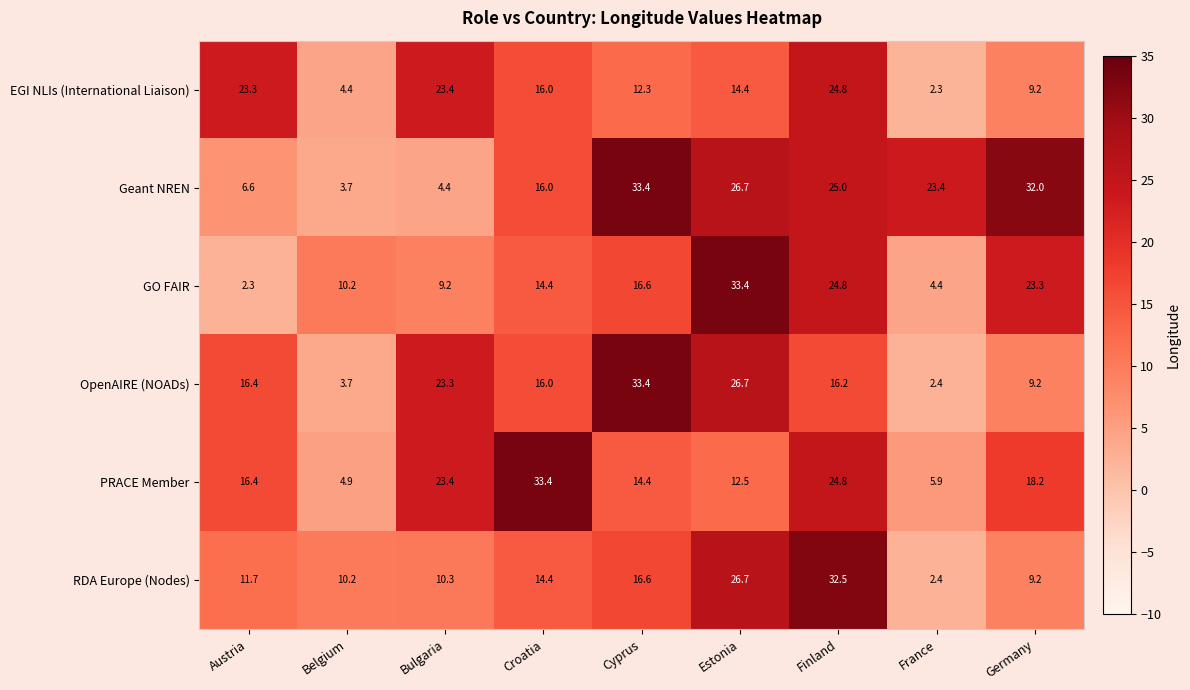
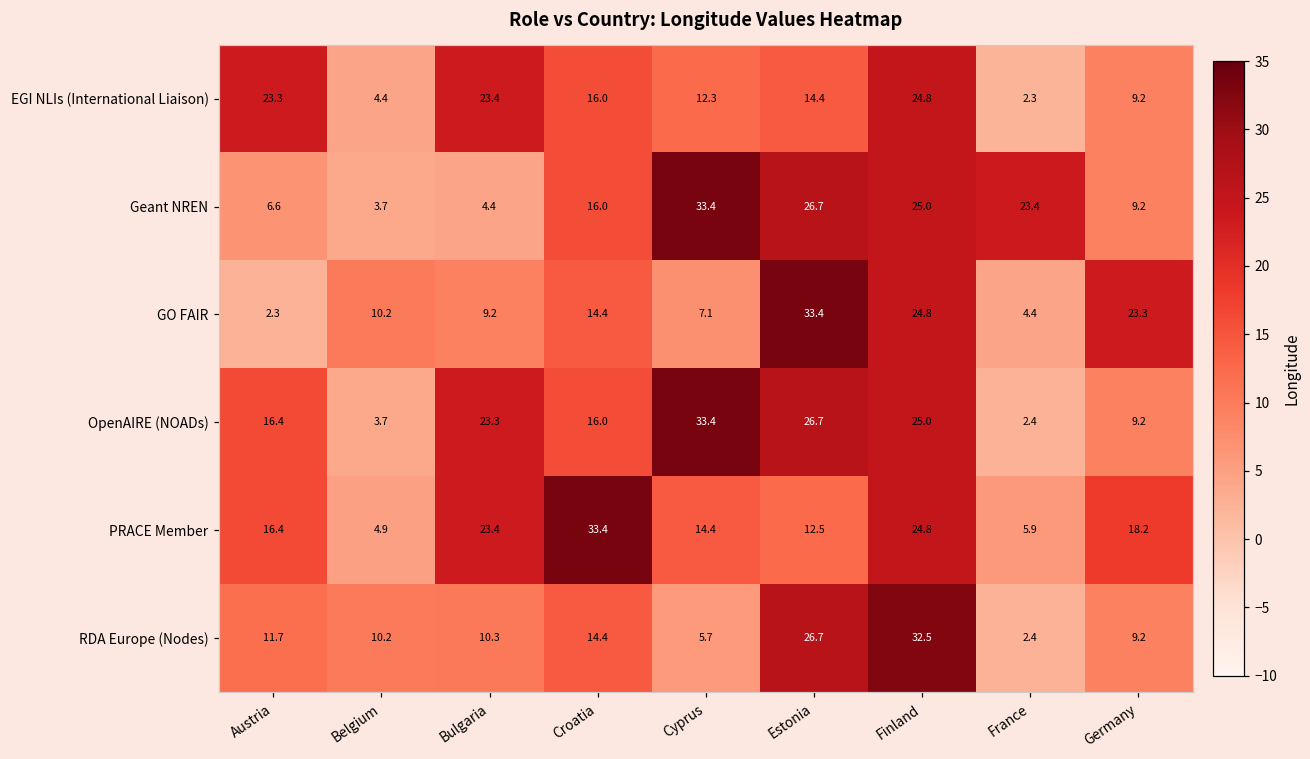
Geant NREN, Germany: 32.0 -> 9.2
GO FAIR, Cyprus: 16.6 -> 7.1
OpenAIRE (NOADs), Finland: 16.2 -> 25.0
RDA Europe (Nodes), Cyprus: 16.6 -> 5.7
